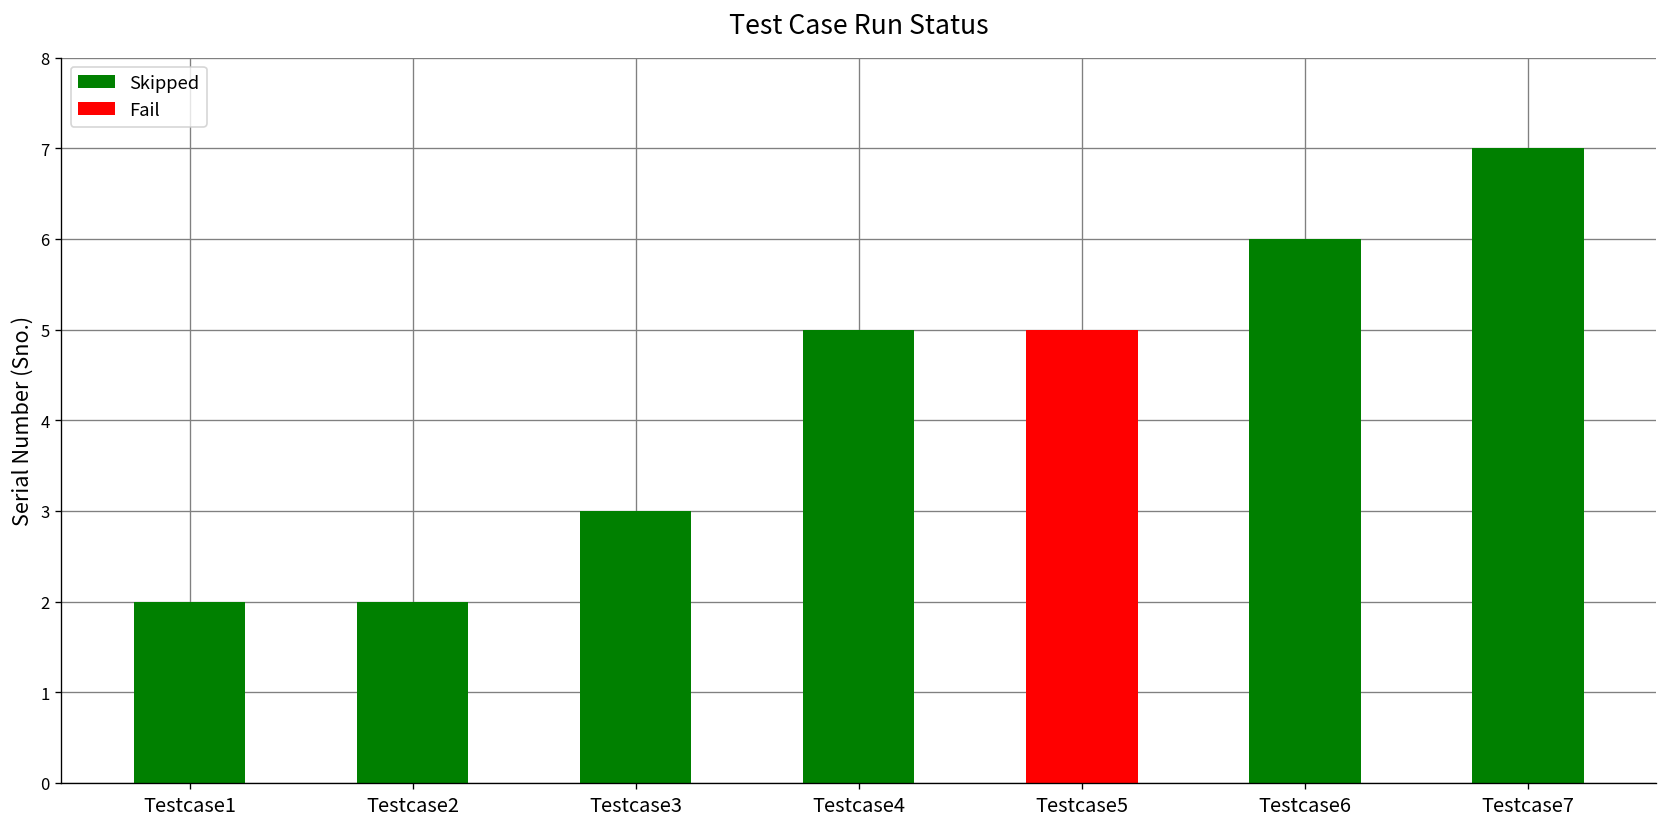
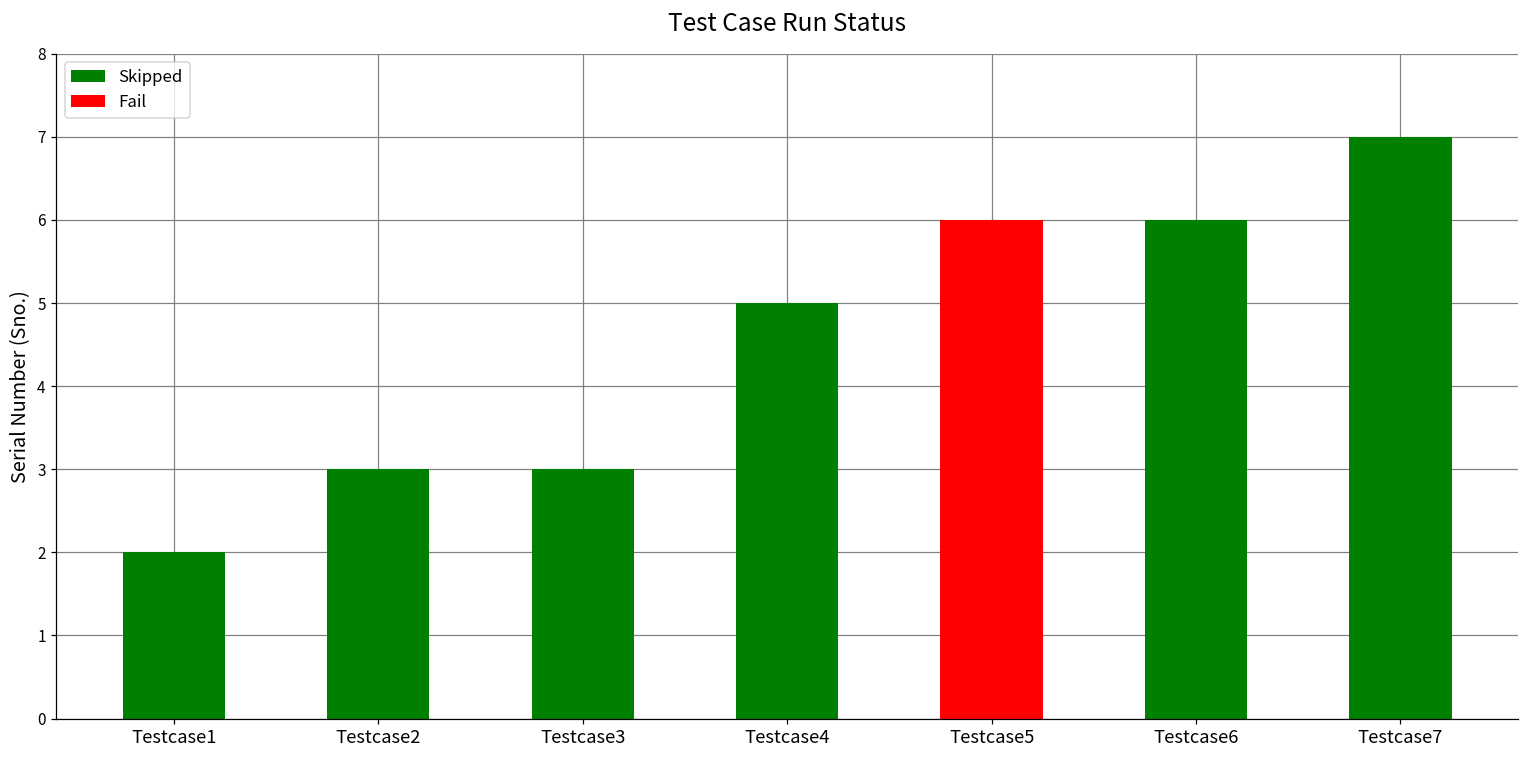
Testcase2: 2 -> 3
Testcase5: 5 -> 6
